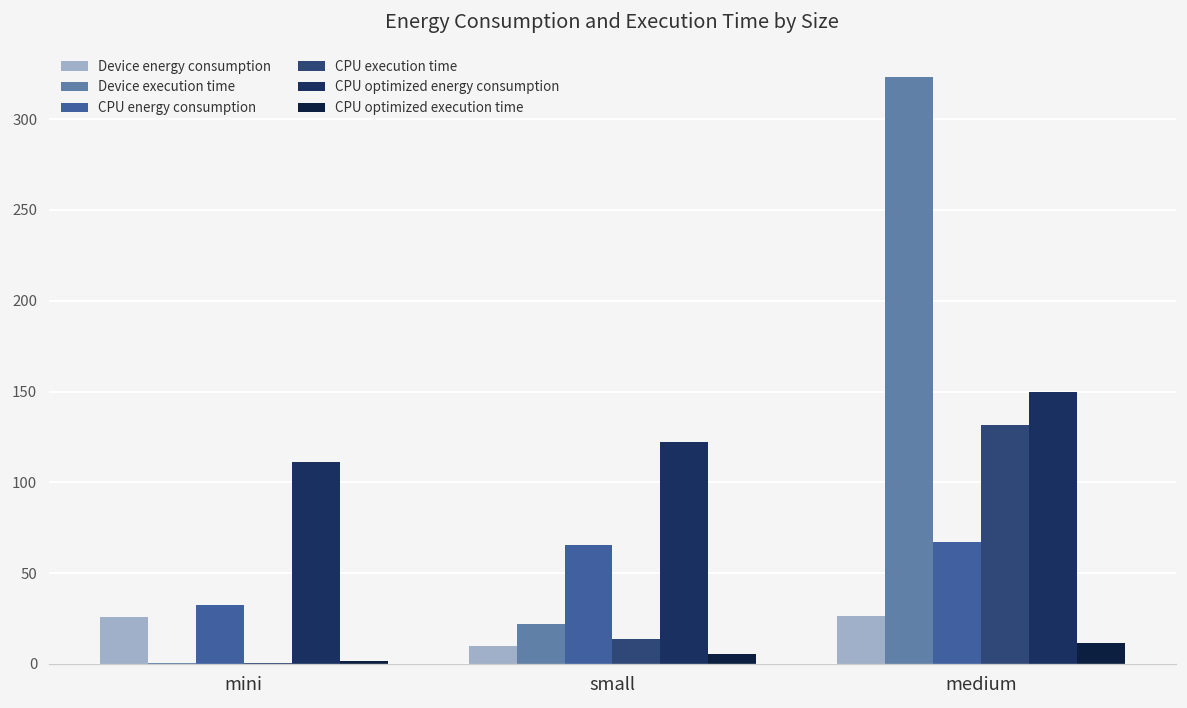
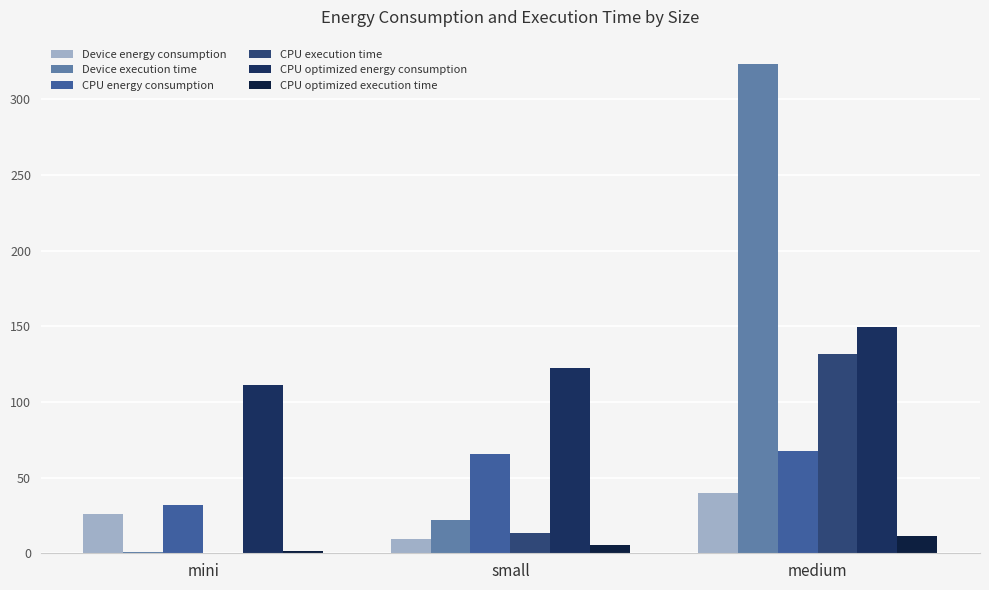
Device energy consumption, medium: 26 -> 40
